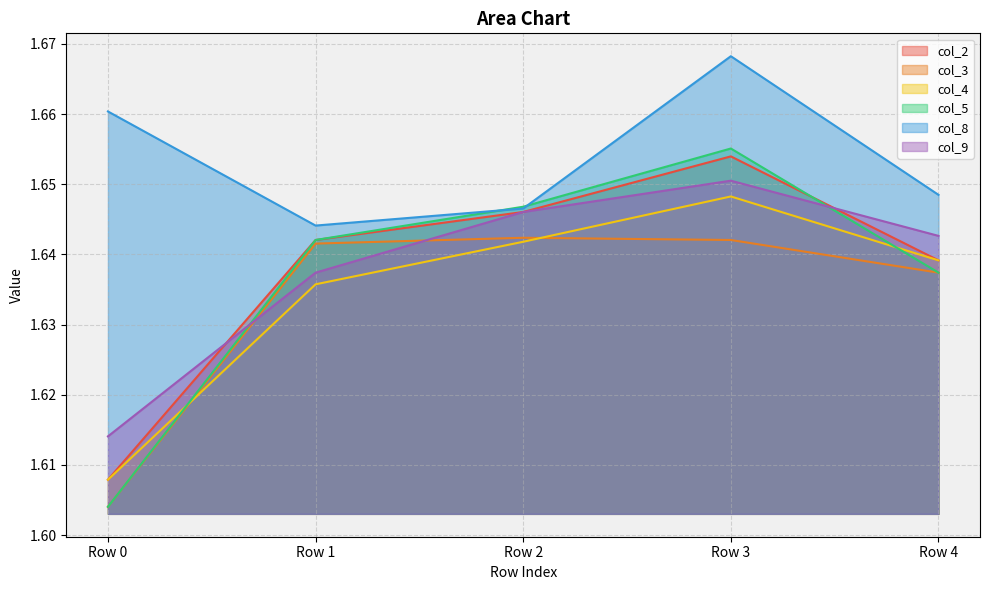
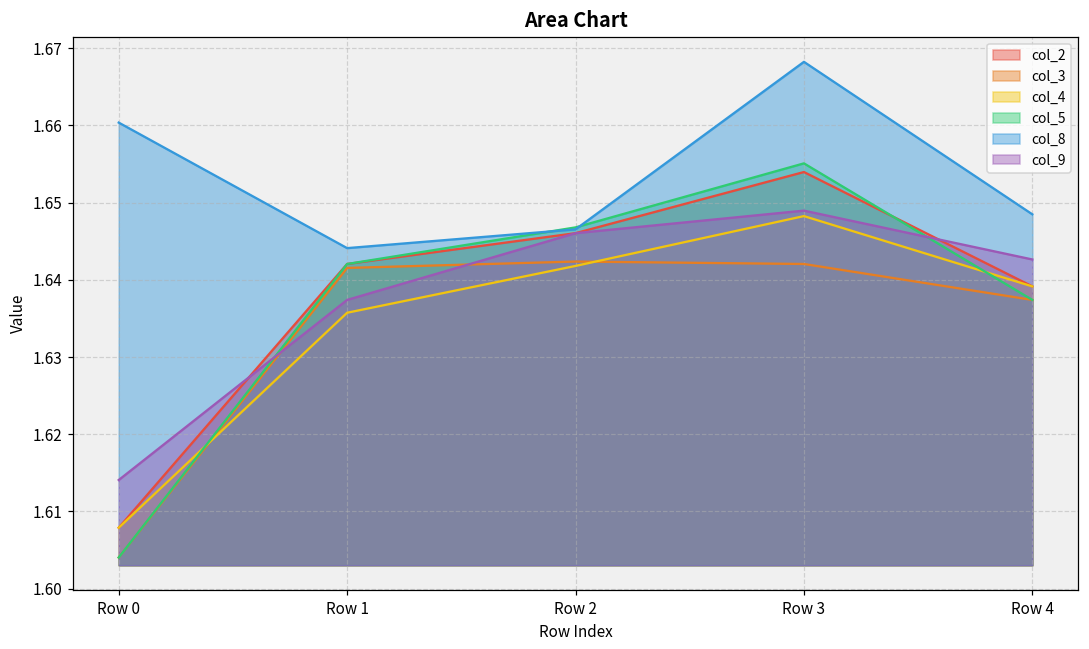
col_9, Row 3: 1.651 -> 1.649
